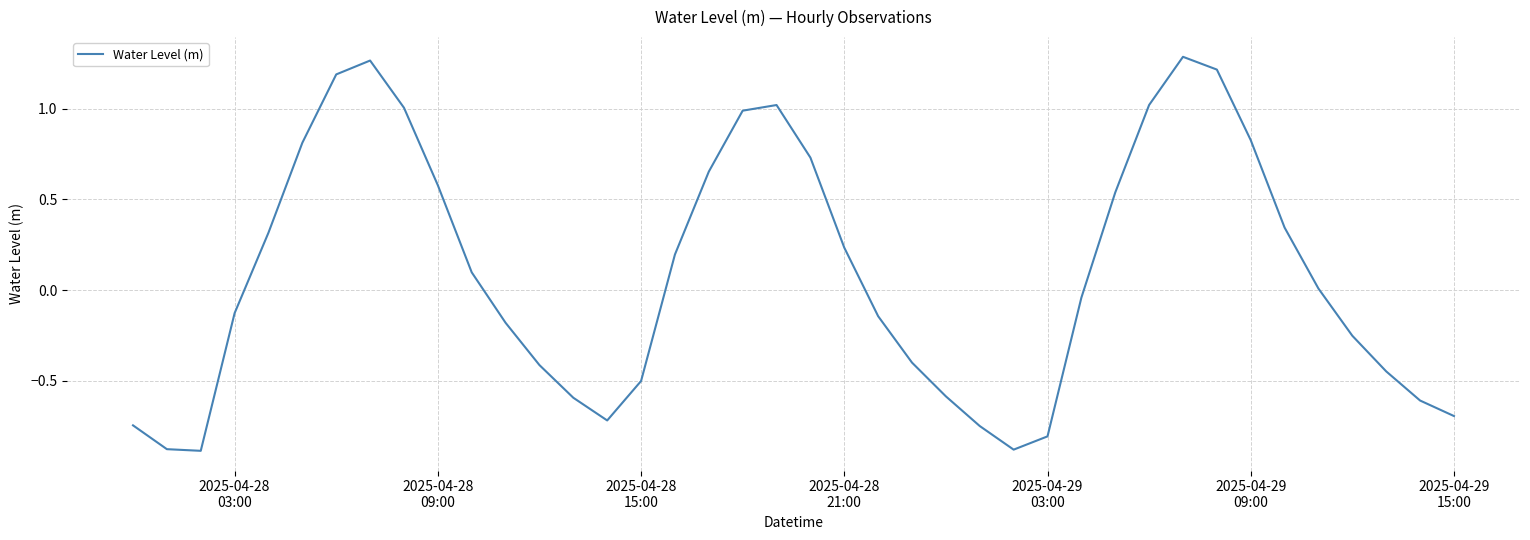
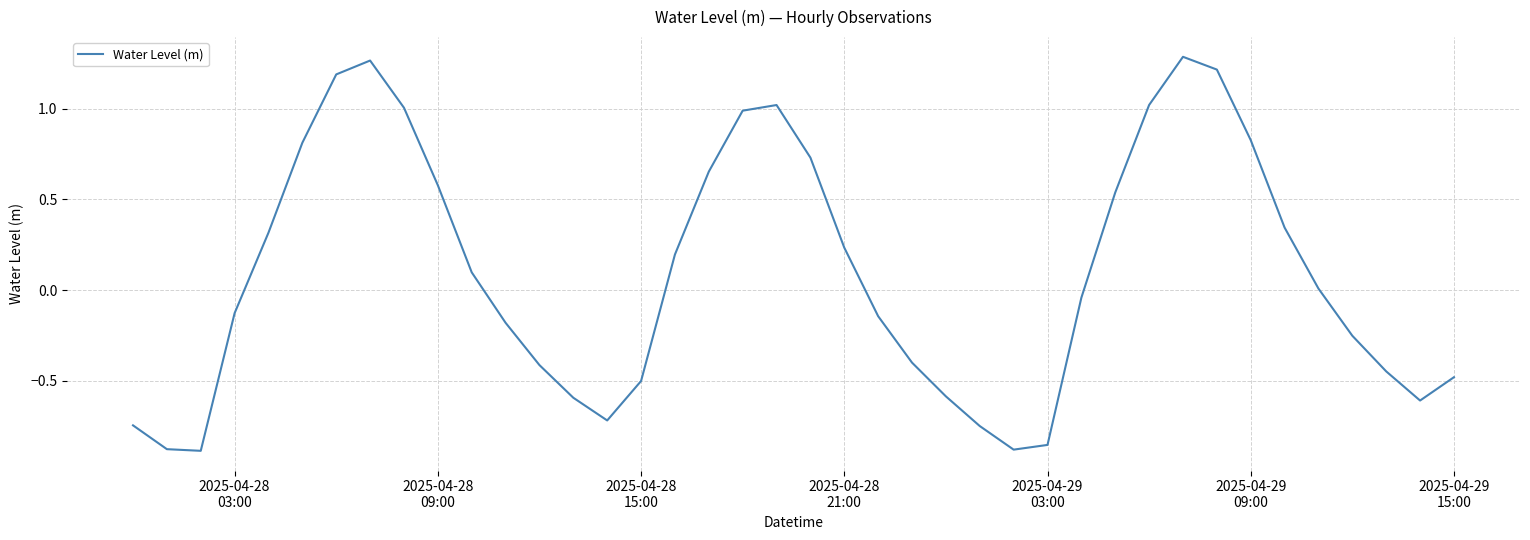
2025-04-29 03:00: -0.81 -> -0.85
2025-04-29 15:00: -0.69 -> -0.48
